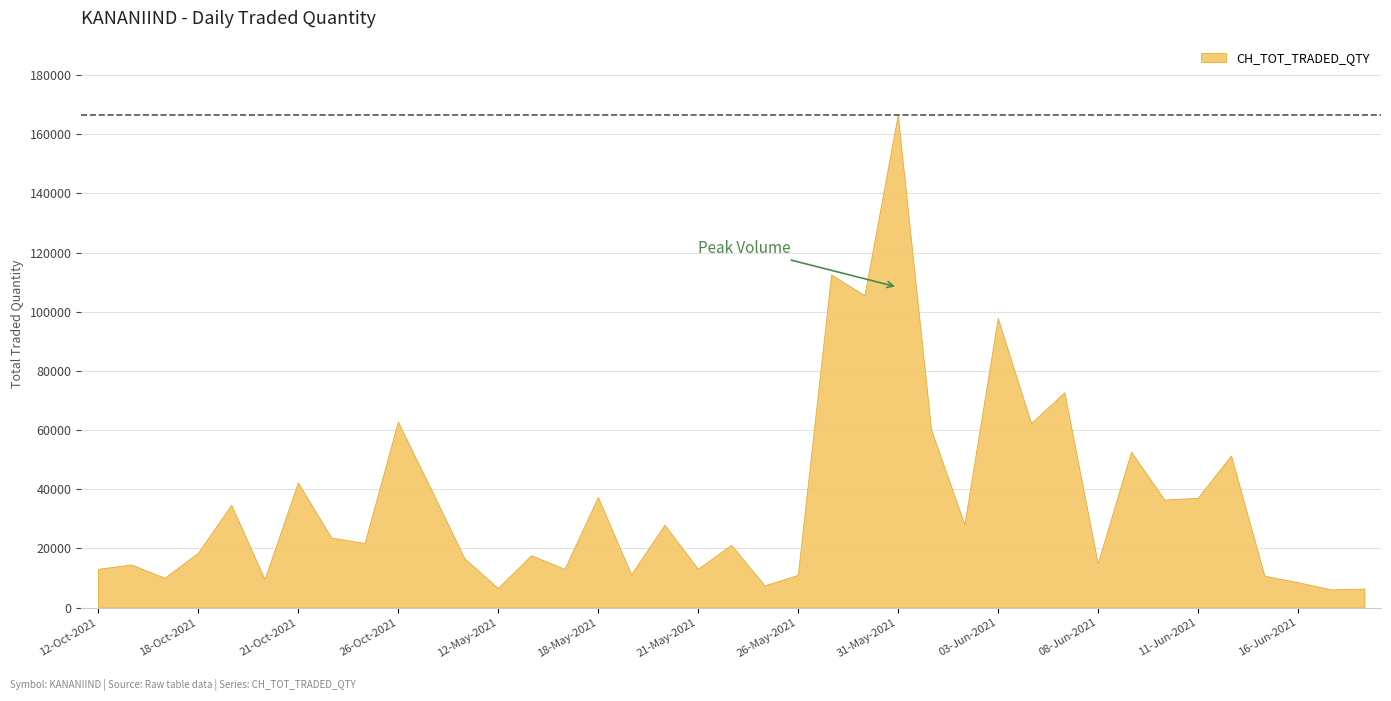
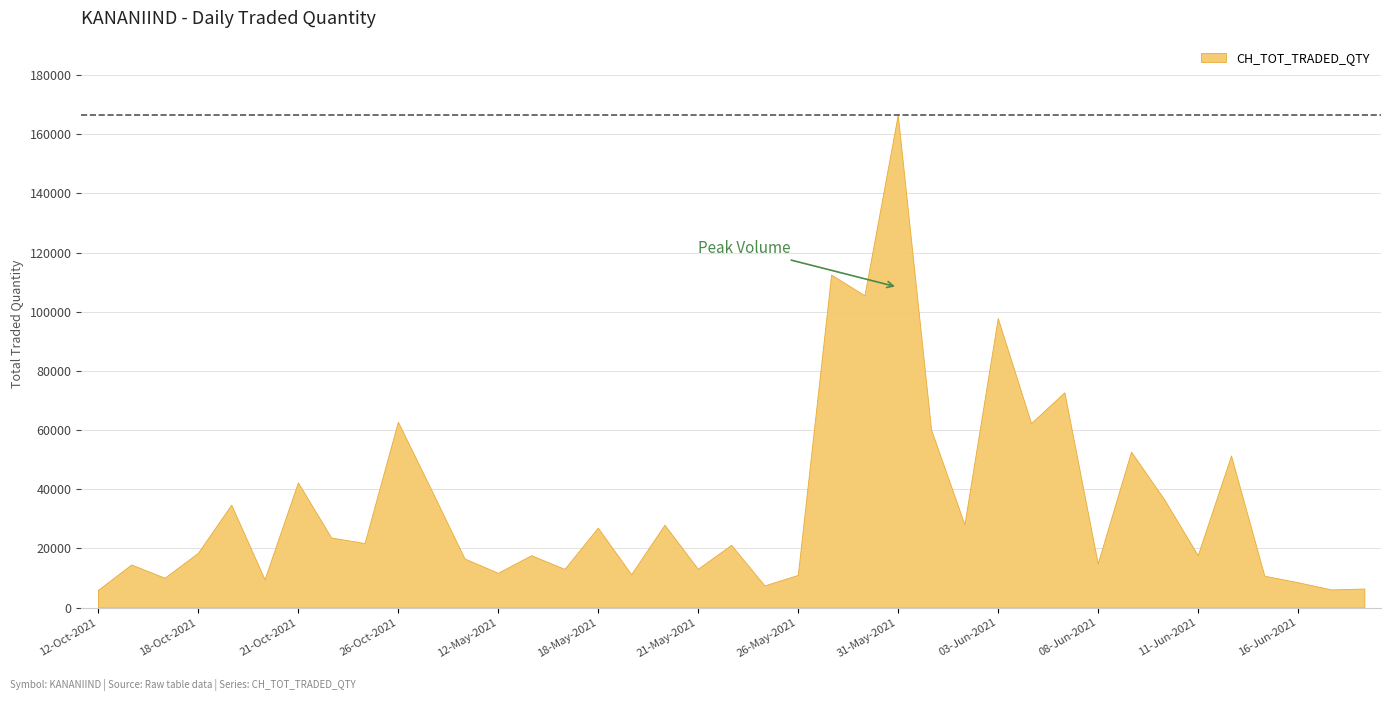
12-Oct-2021: 13000 -> 6000
12-May-2021: 7000 -> 12000
18-May-2021: 37000 -> 27000
11-Jun-2021: 37000 -> 18000
